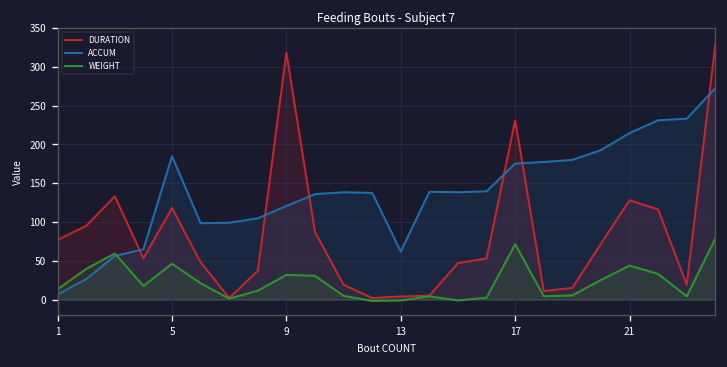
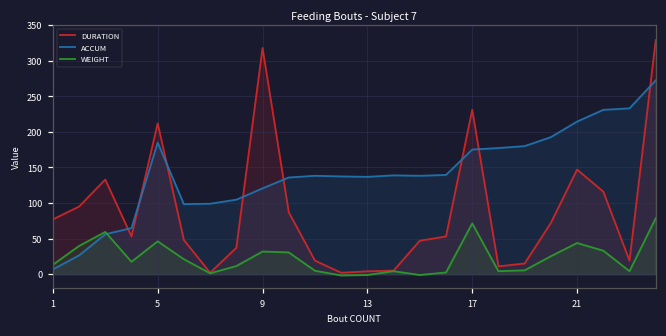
DURATION, 5: 120 -> 210
ACCUM, 13: 60 -> 140
DURATION, 21: 130 -> 150
